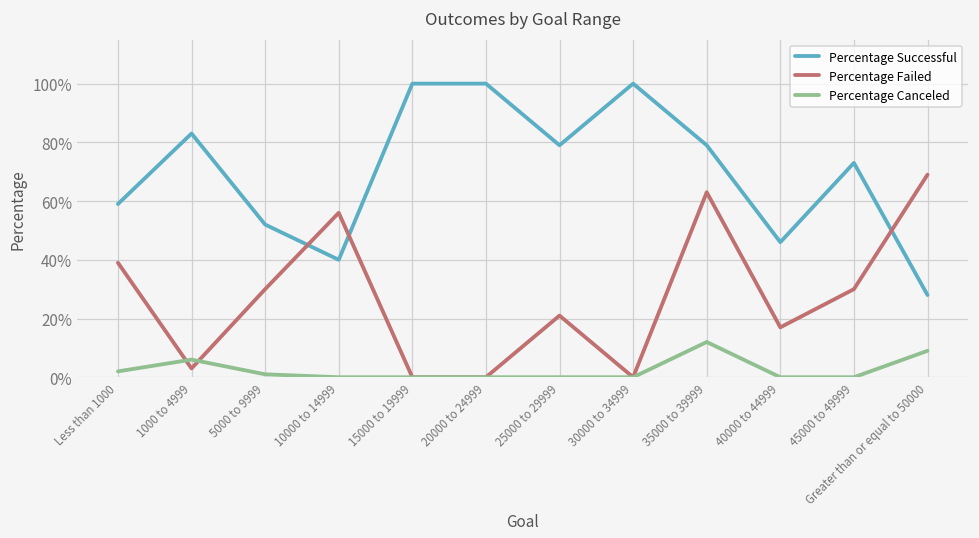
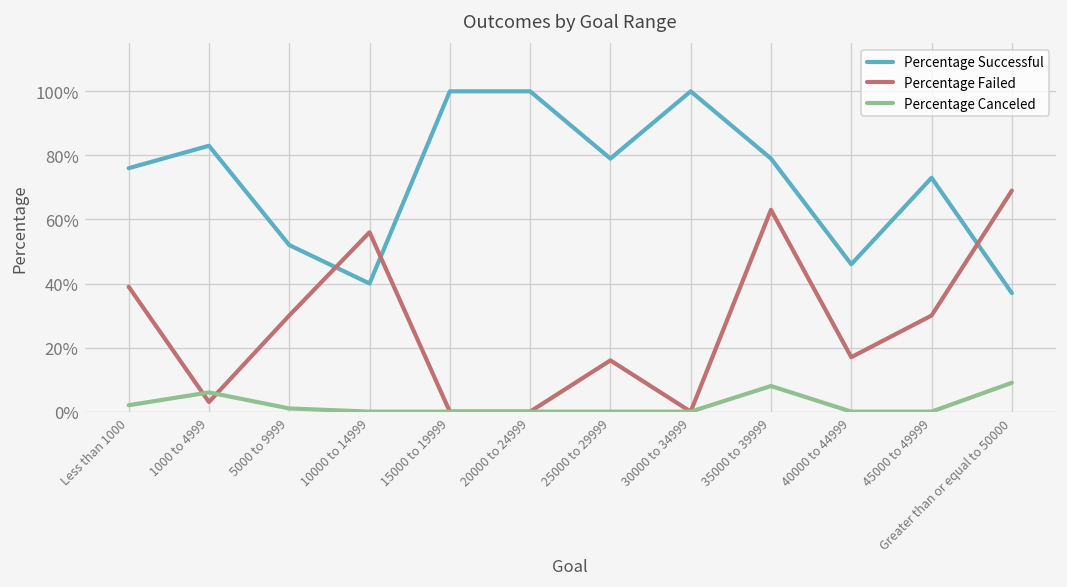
Percentage Successful, Less than 1000: 59% -> 76%
Percentage Failed, 25000 to 29999: 21% -> 16%
Percentage Canceled, 35000 to 39999: 12% -> 8%
Percentage Successful, Greater than or equal to 50000: 28% -> 37%
